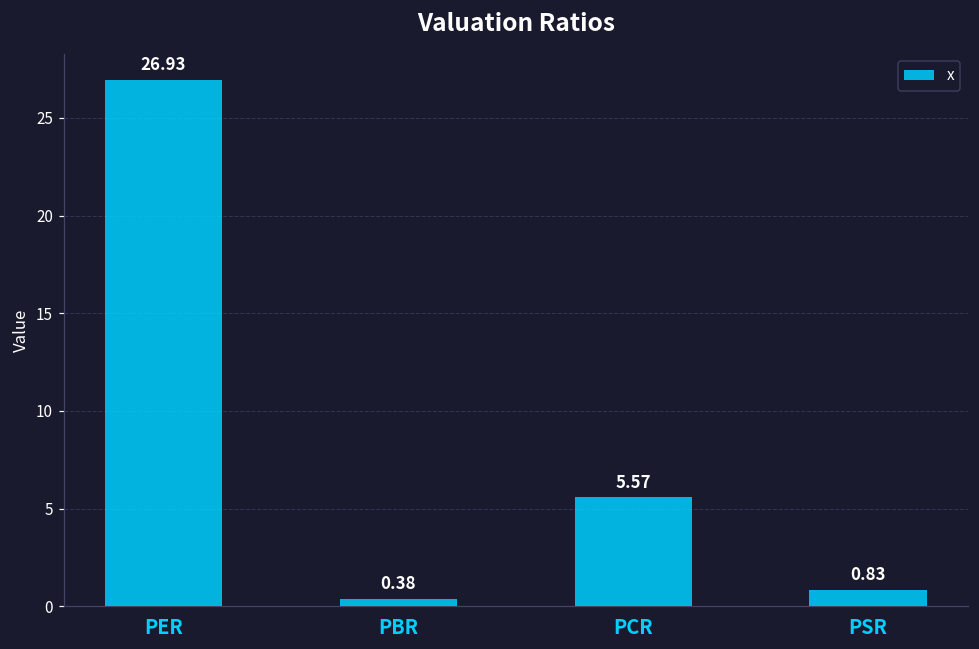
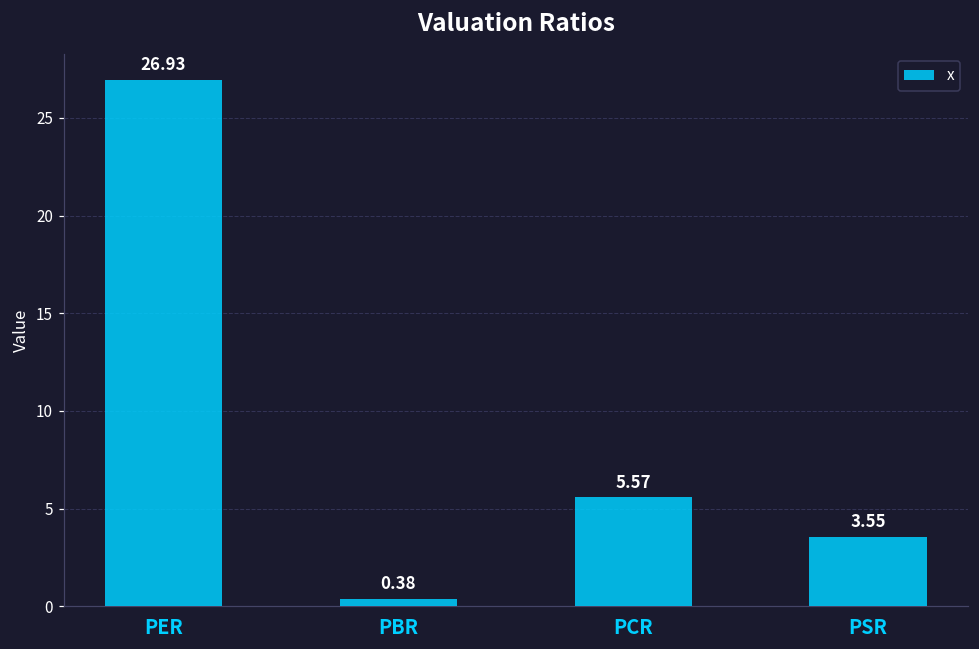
PSR: 0.83 -> 3.55
